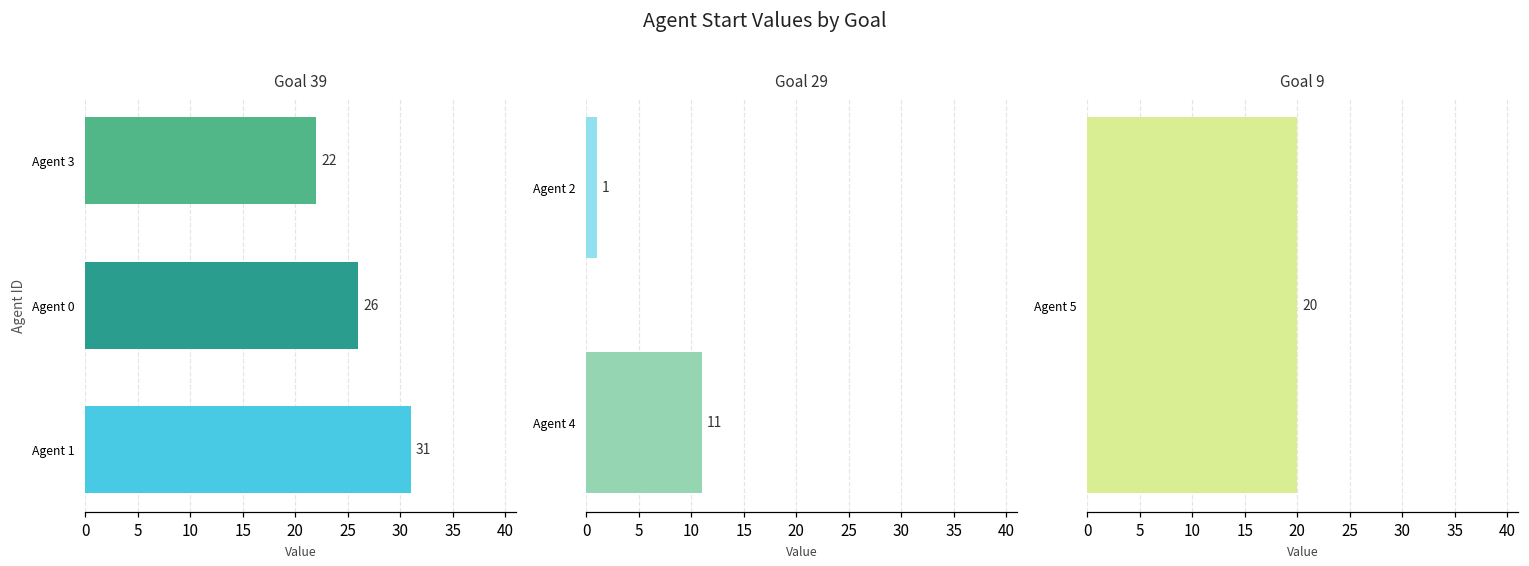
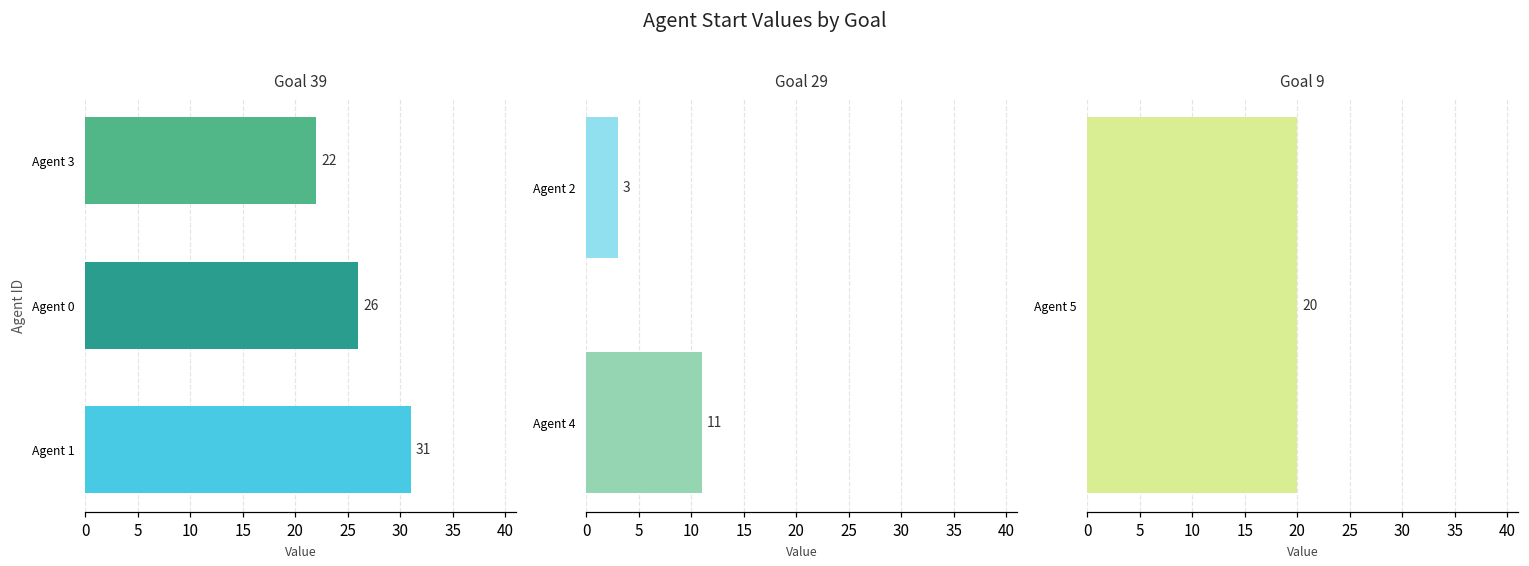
Goal 29, Agent 2: 1 -> 3
